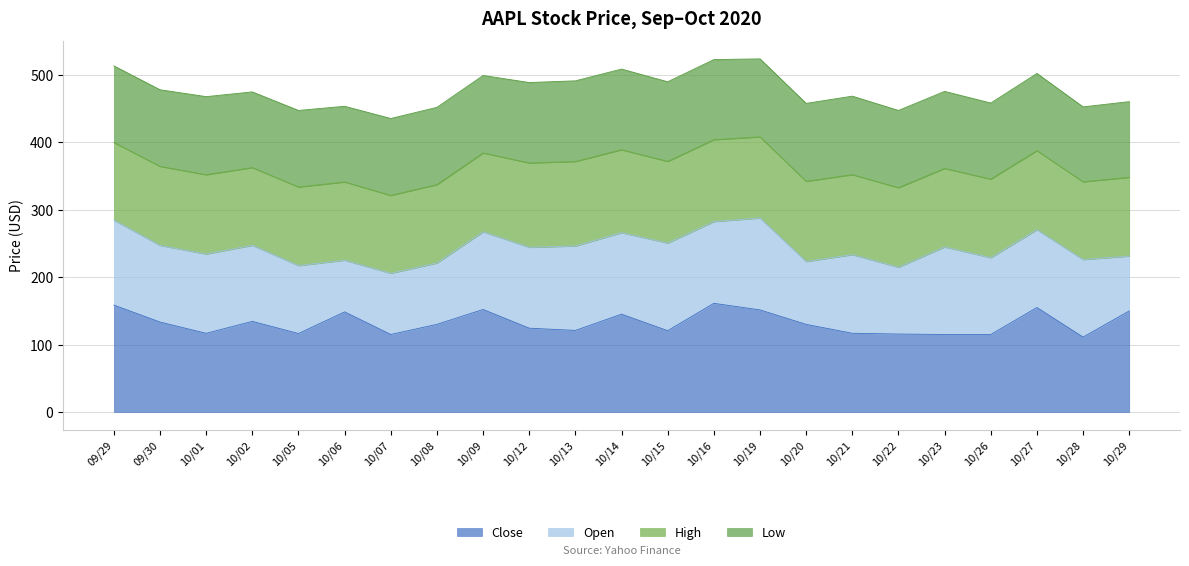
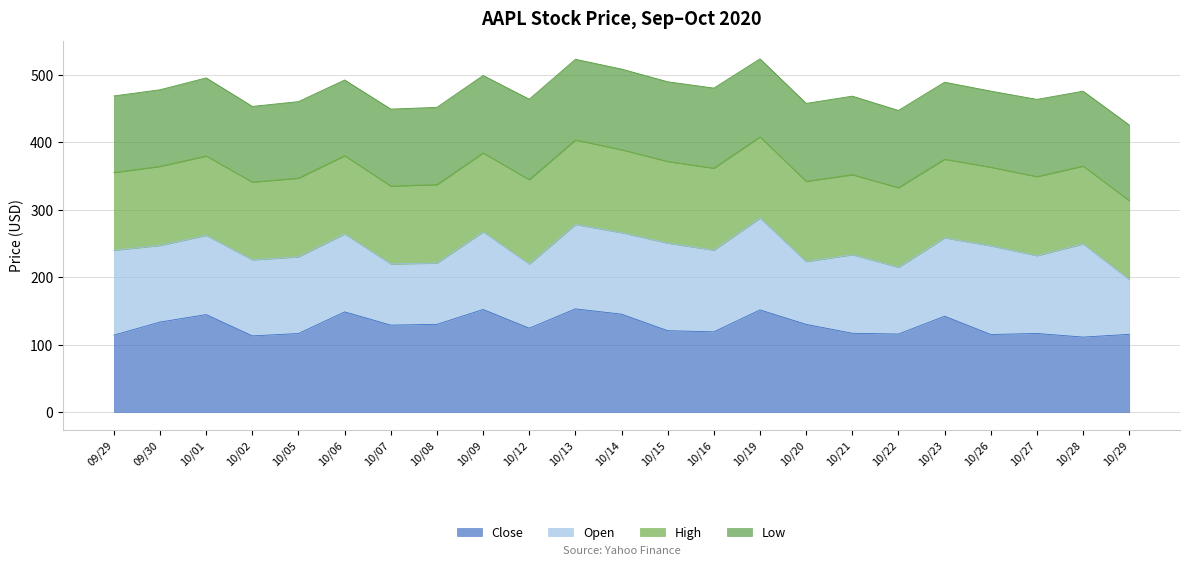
Close, 09/29: 160 -> 110
Close, 10/01: 120 -> 140
Close, 10/02: 130 -> 110
Open, 10/05: 100 -> 110
Open, 10/06: 80 -> 120
Close, 10/07: 120 -> 130
Open, 10/12: 120 -> 100
Close, 10/13: 120 -> 150
Close, 10/16: 160 -> 120
Close, 10/23: 120 -> 140
Open, 10/23: 130 -> 120
Open, 10/26: 110 -> 130
Close, 10/27: 160 -> 120
Open, 10/28: 120 -> 140
Close, 10/29: 150 -> 120
